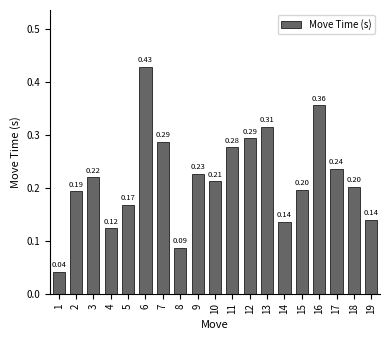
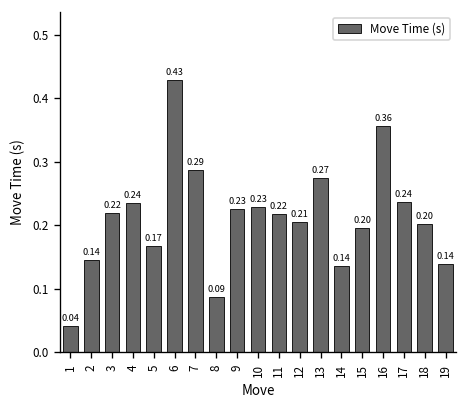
2: 0.19 -> 0.14
4: 0.12 -> 0.24
10: 0.21 -> 0.23
11: 0.28 -> 0.22
12: 0.29 -> 0.21
13: 0.31 -> 0.27
